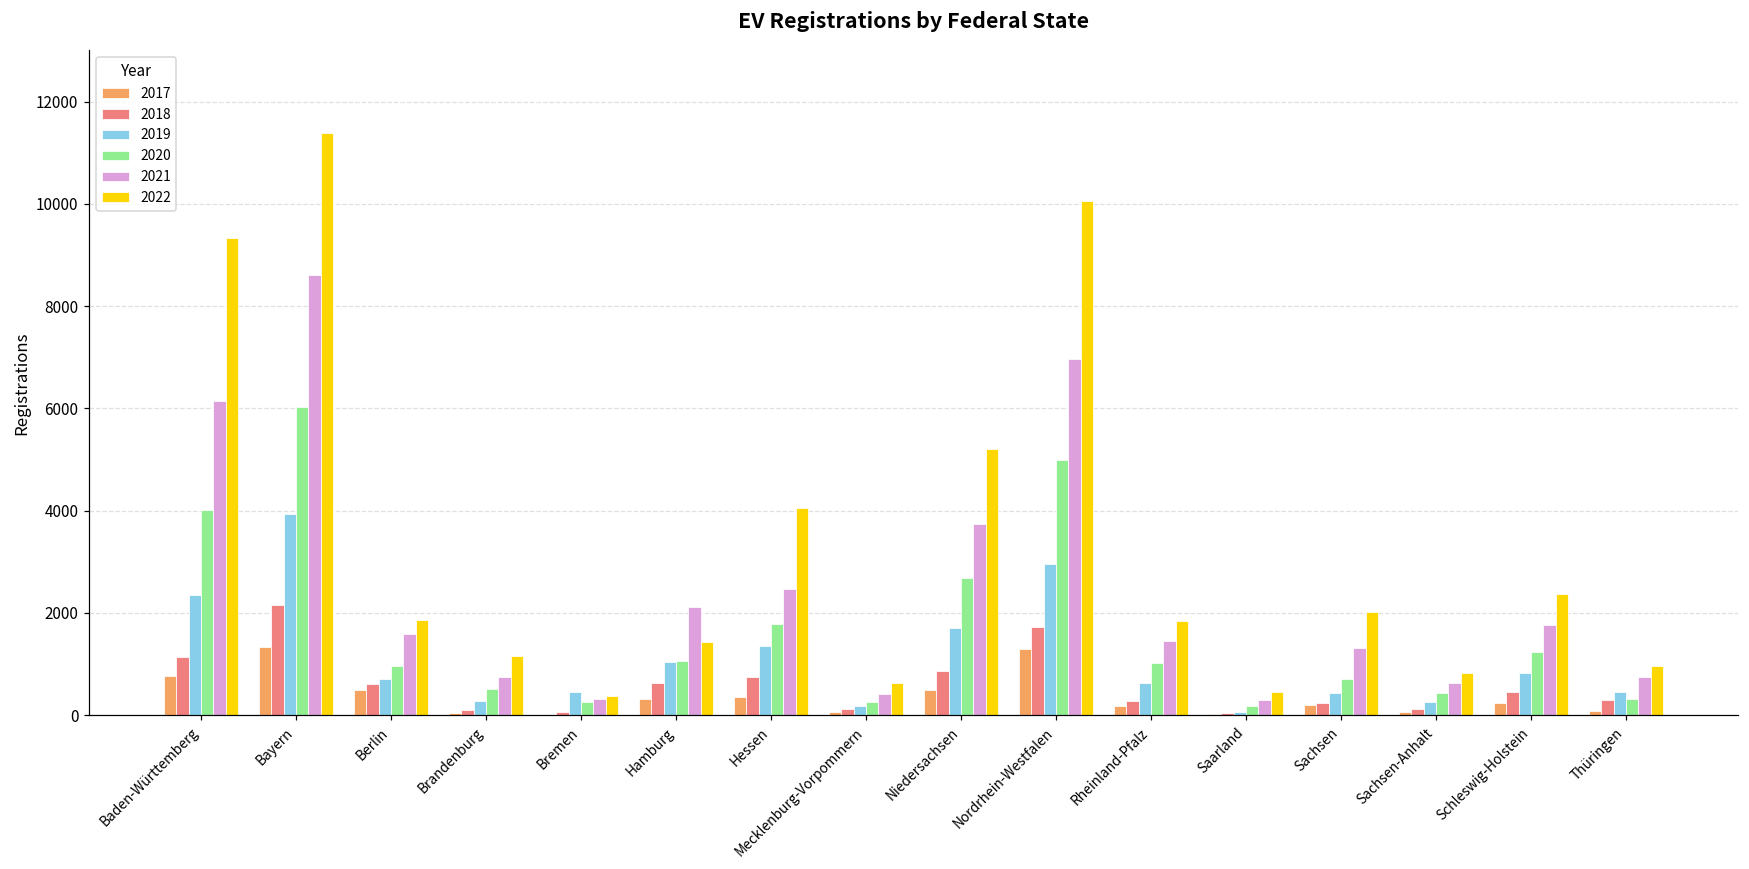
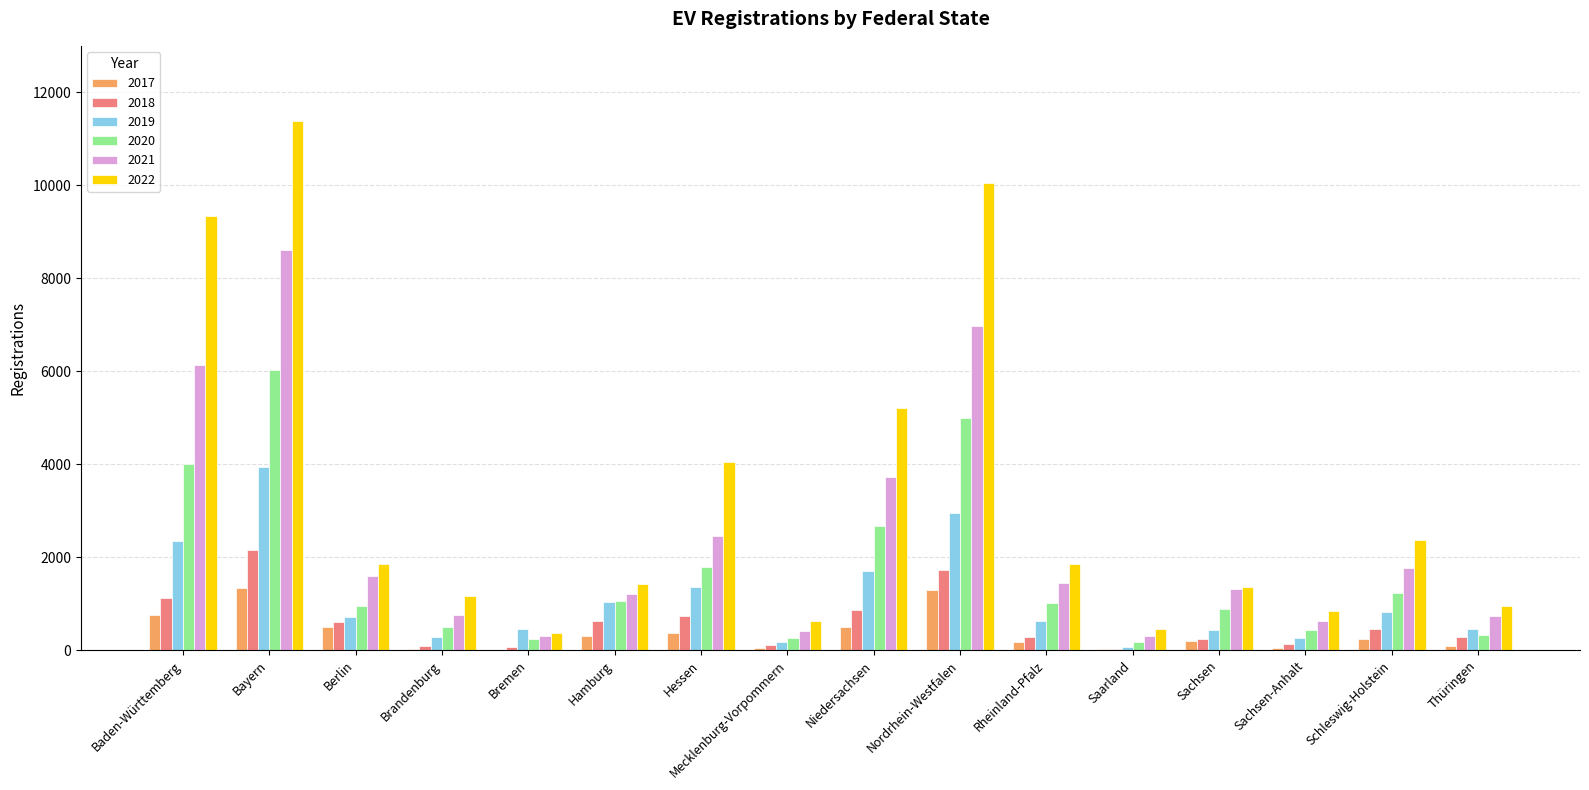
2021, Hamburg: 2100 -> 1200
2020, Sachsen: 700 -> 900
2022, Sachsen: 2000 -> 1400
